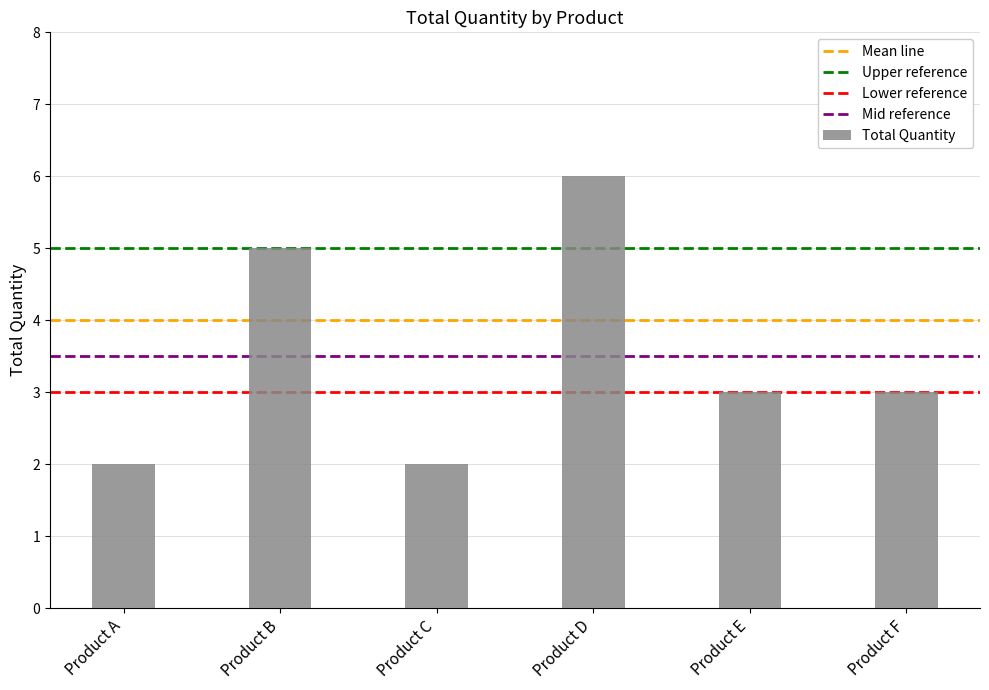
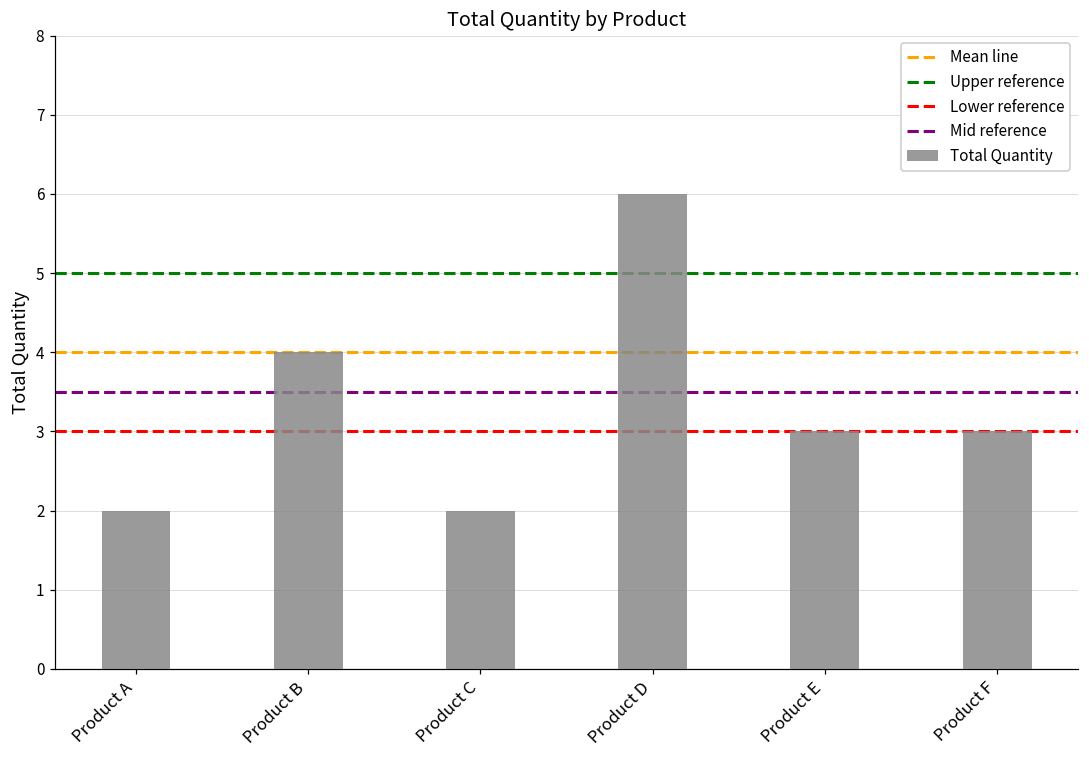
Product B: 5 -> 4
